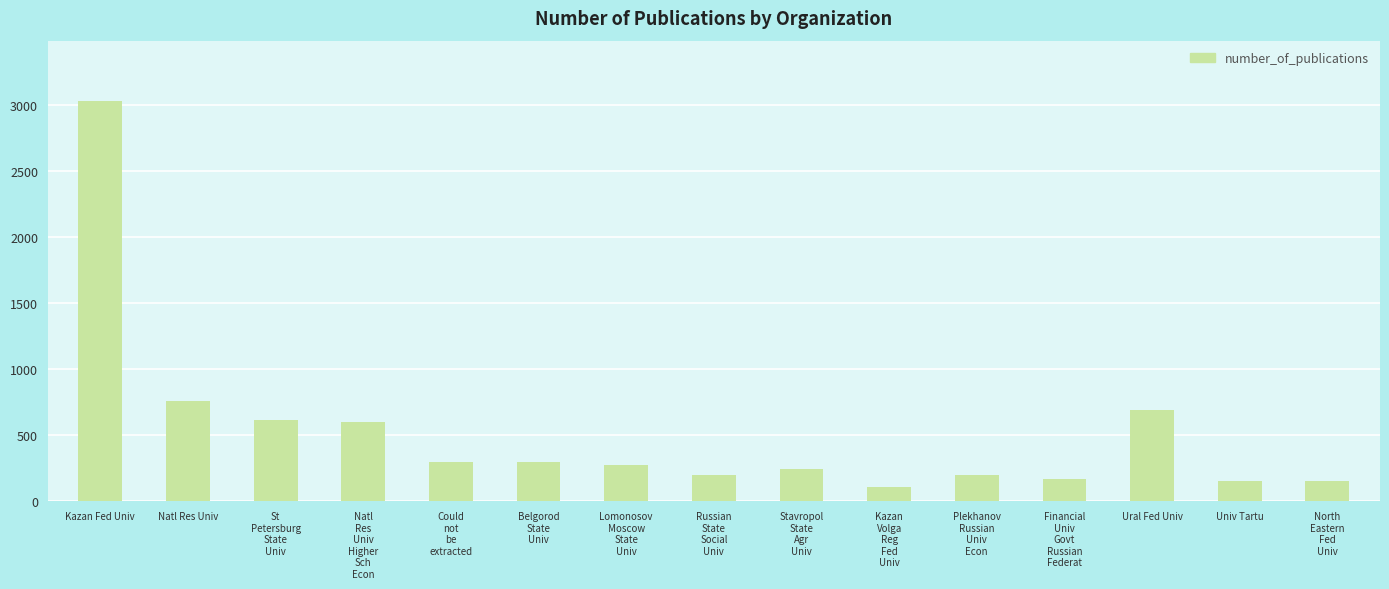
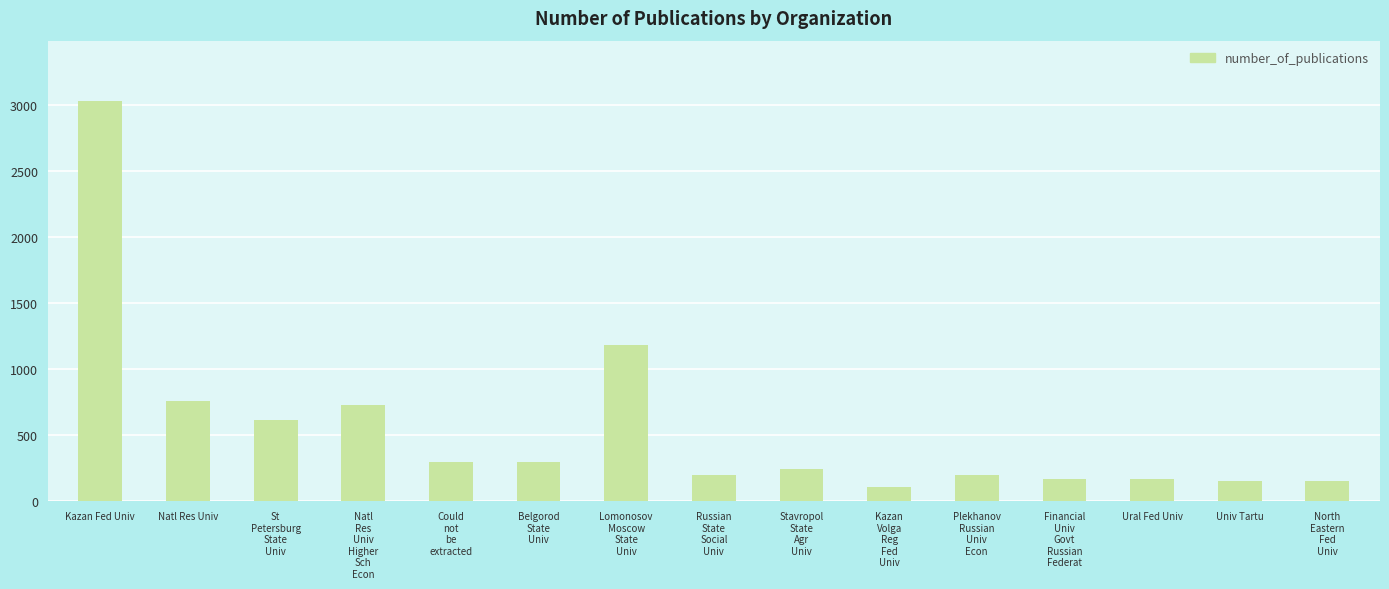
Natl Res Univ Higher Sch Econ: 600 -> 730
Lomonosov Moscow State Univ: 280 -> 1180
Ural Fed Univ: 690 -> 170
